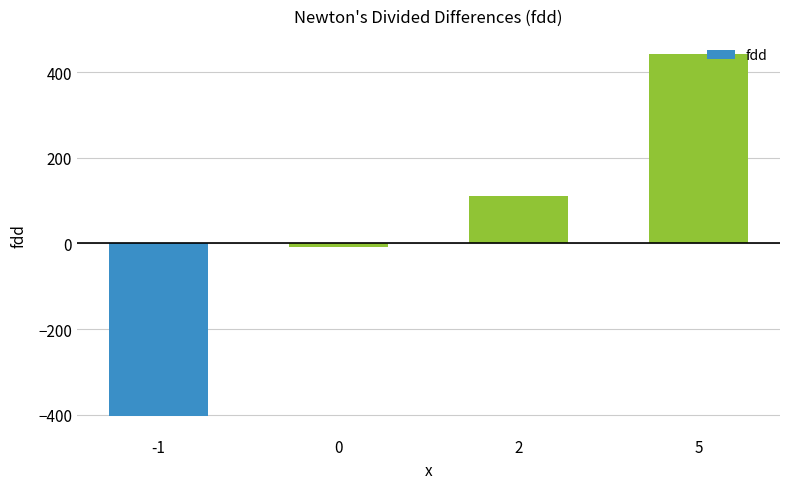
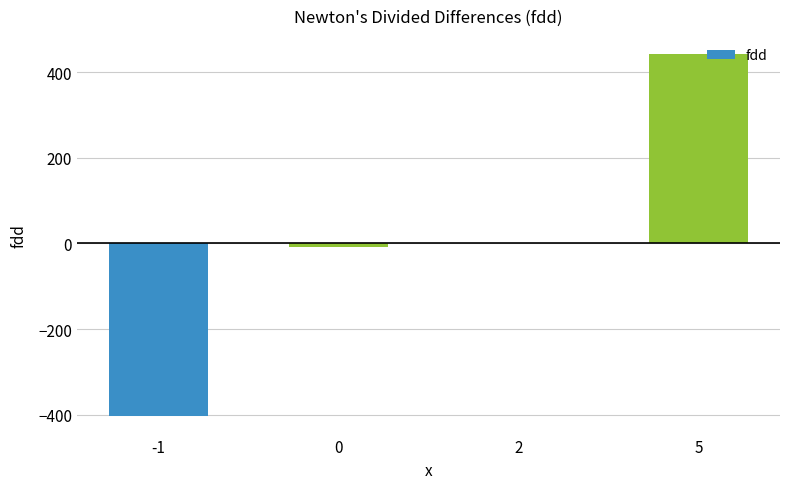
2: 110 -> 0
